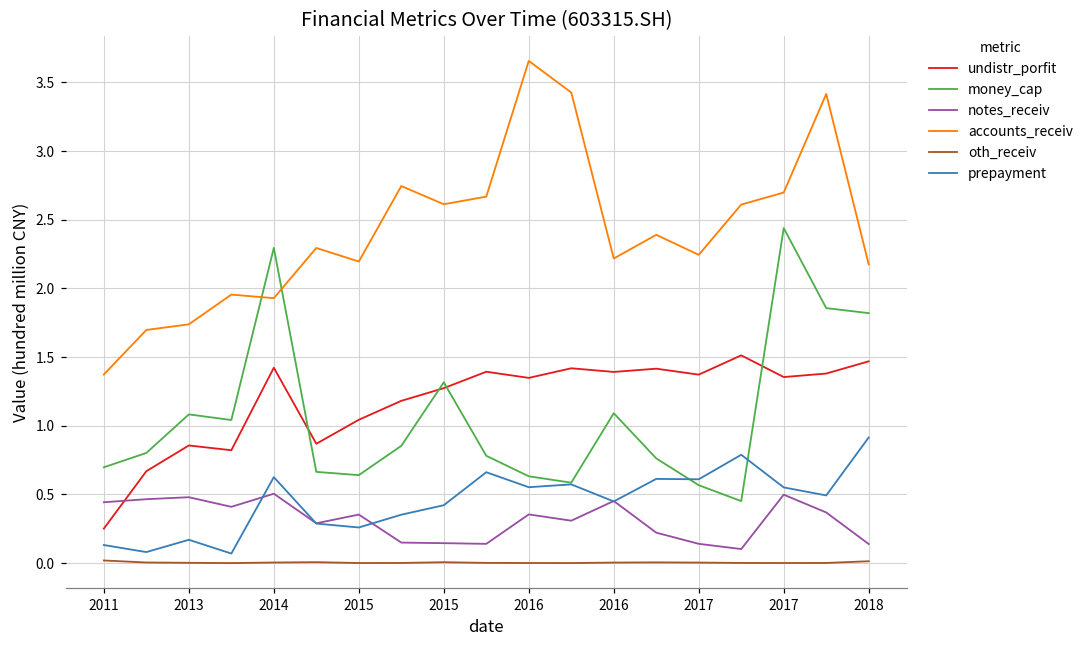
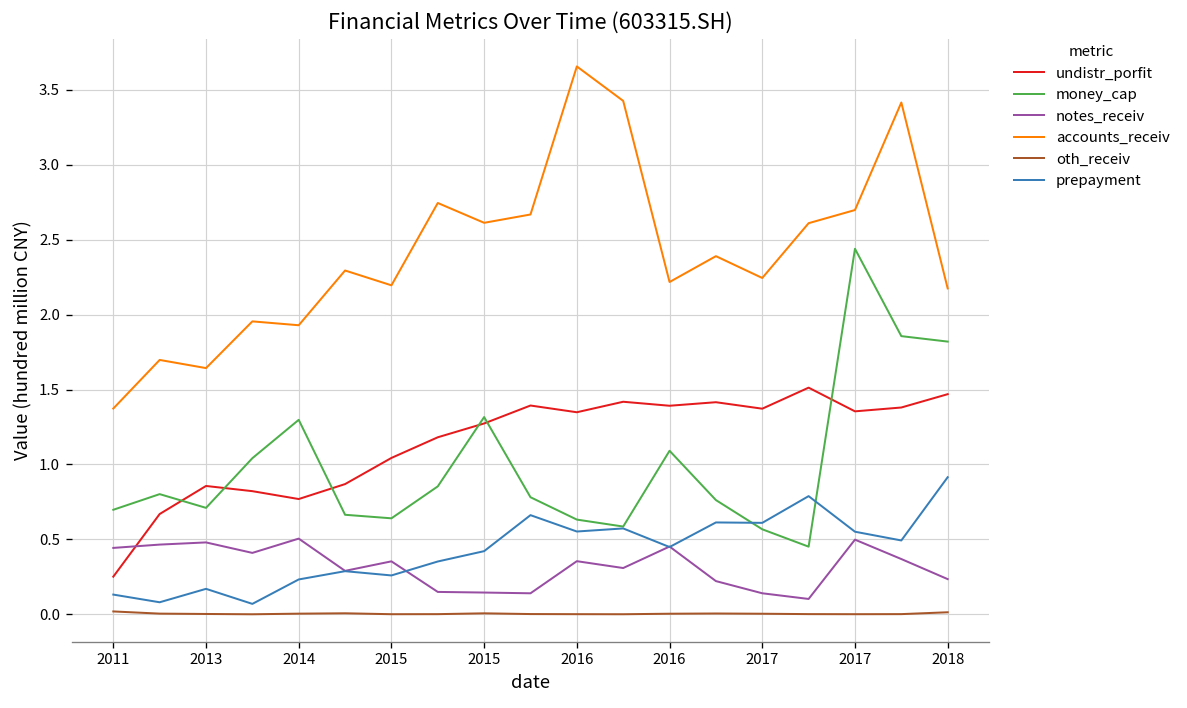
money_cap, 2013: 1.08 -> 0.71
accounts_receiv, 2013: 1.74 -> 1.64
undistr_porfit, 2014: 1.42 -> 0.77
money_cap, 2014: 2.30 -> 1.30
prepayment, 2014: 0.63 -> 0.23
notes_receiv, 2018: 0.14 -> 0.24
